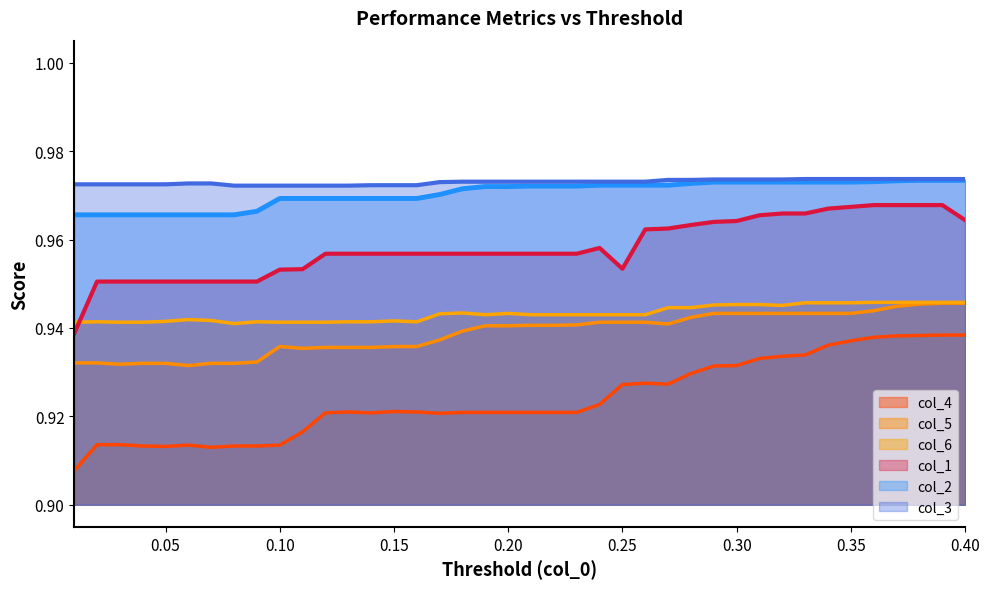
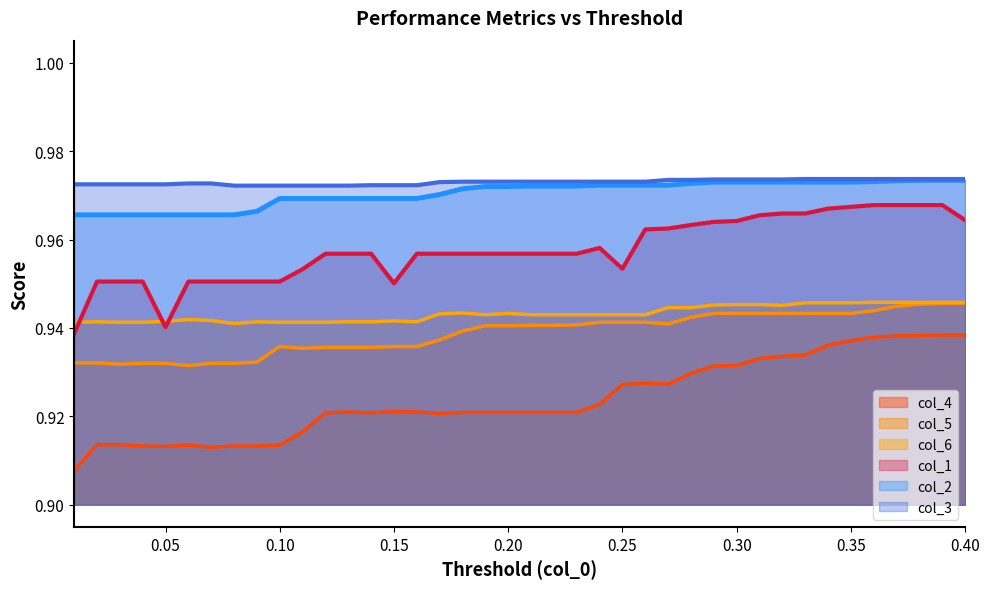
col_1, 0.05: 0.951 -> 0.940
col_1, 0.10: 0.953 -> 0.951
col_1, 0.15: 0.957 -> 0.950
